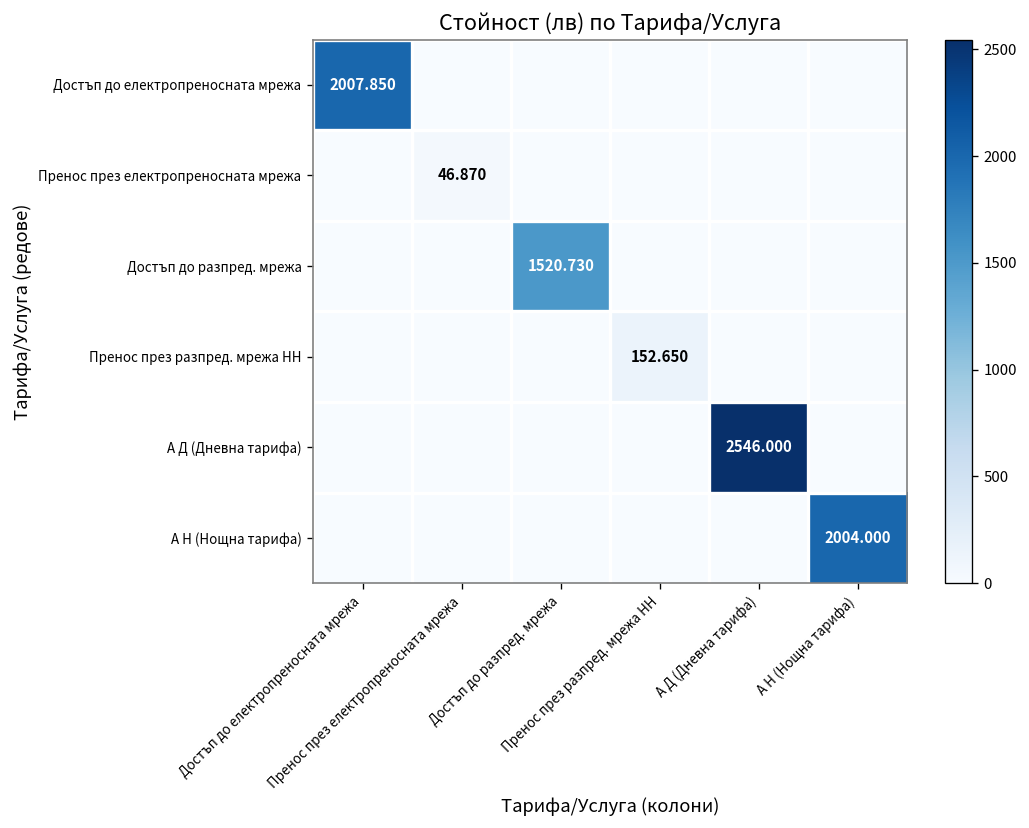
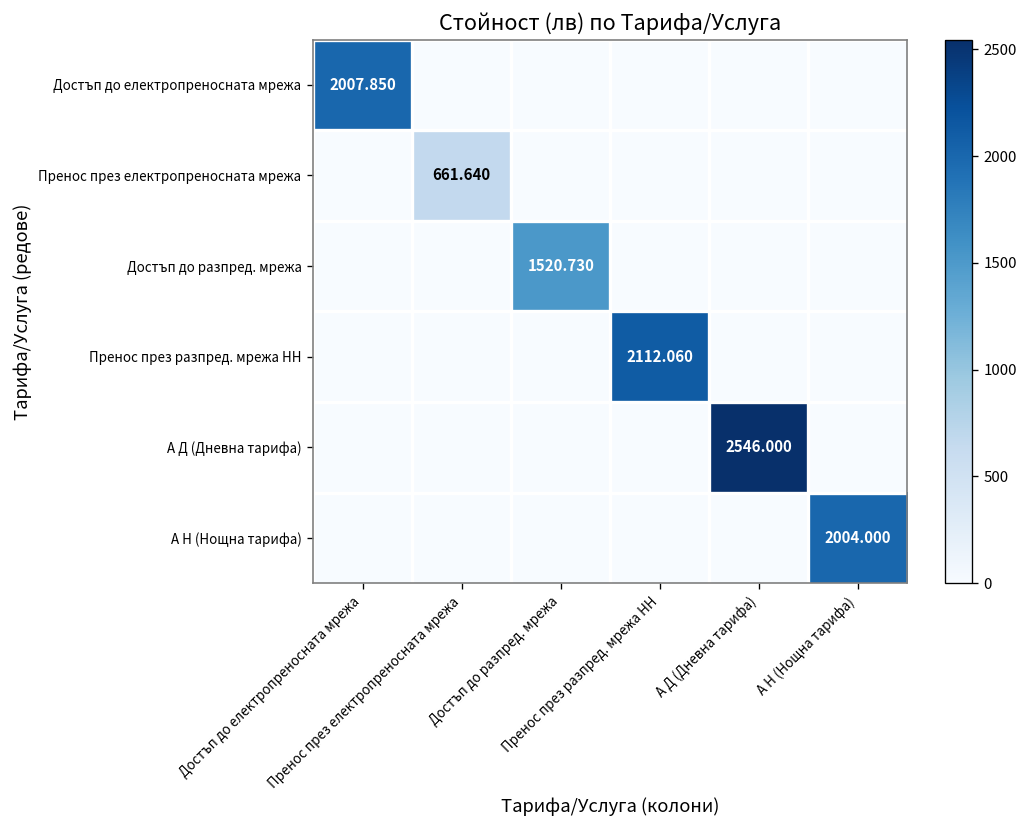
Пренос през електропреносната мрежа, Пренос през електропреносната мрежа: 46.870 -> 661.640
Пренос през разпред. мрежа НН, Пренос през разпред. мрежа НН: 152.650 -> 2112.060
